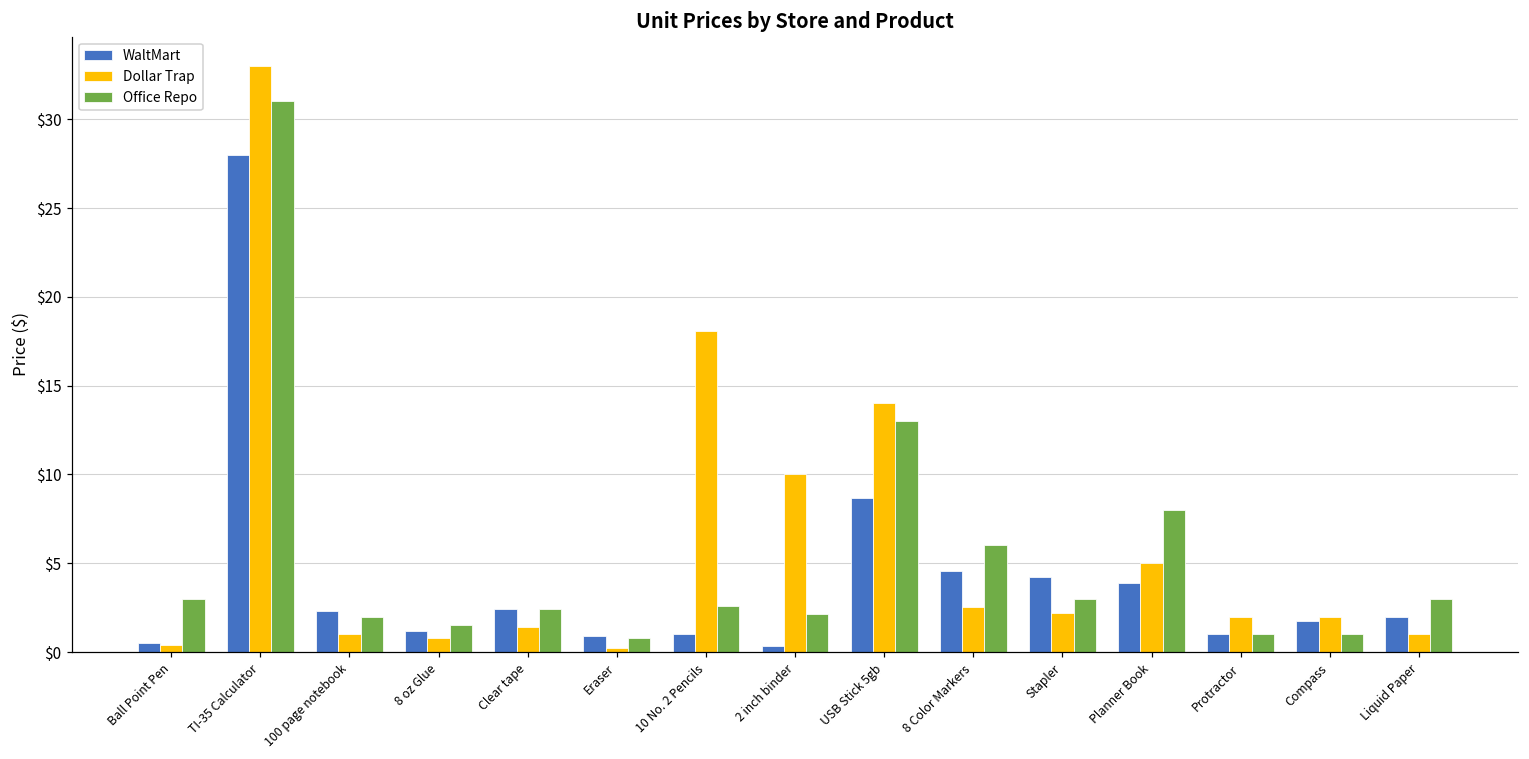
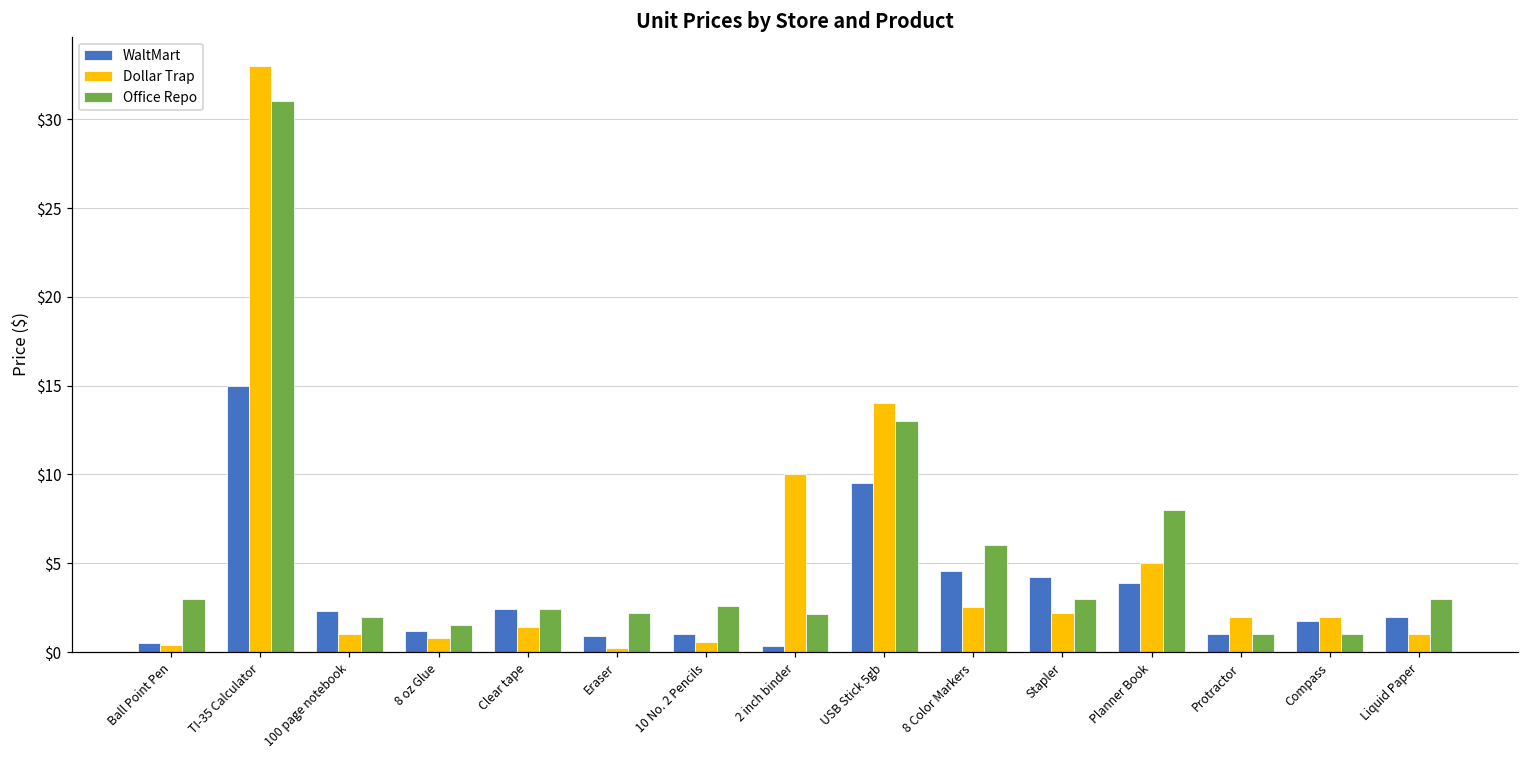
WaltMart, TI-35 Calculator: $28 -> $15
Office Repo, Eraser: $0.8 -> $2.2
Dollar Trap, 10 No. 2 Pencils: $18.1 -> $0.6
WaltMart, USB Stick 5gb: $8.7 -> $9.5
